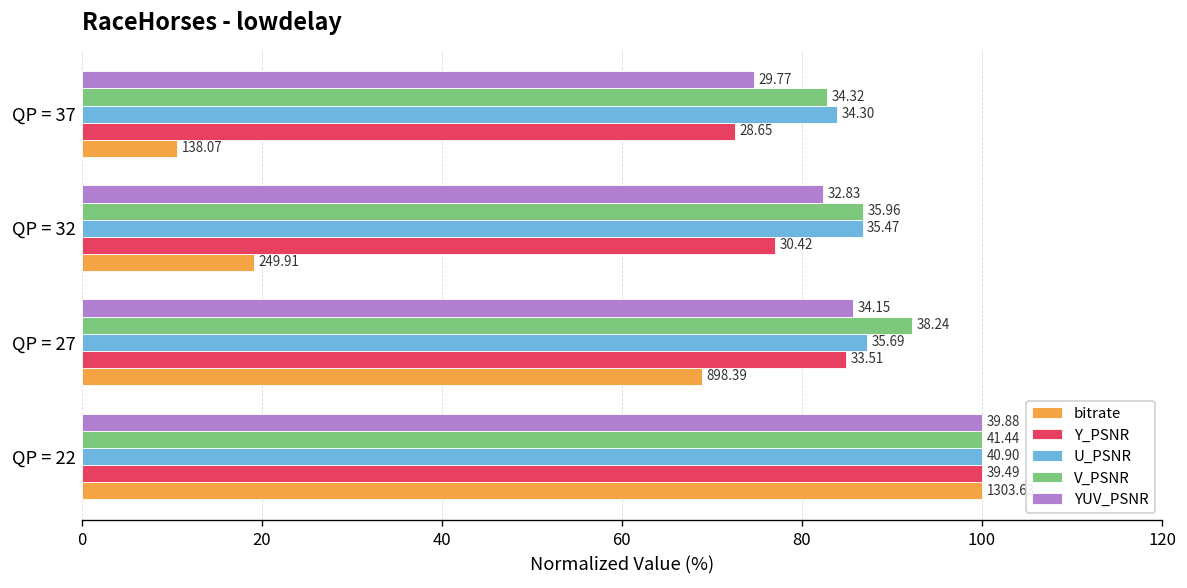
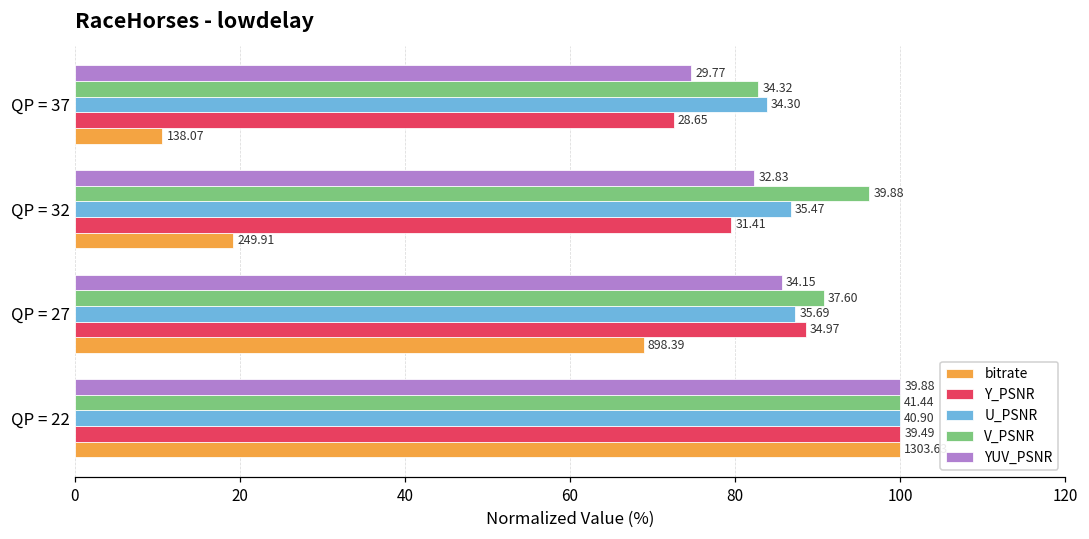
V_PSNR, QP = 32: 35.96 -> 39.88
Y_PSNR, QP = 32: 30.42 -> 31.41
V_PSNR, QP = 27: 38.24 -> 37.60
Y_PSNR, QP = 27: 33.51 -> 34.97
